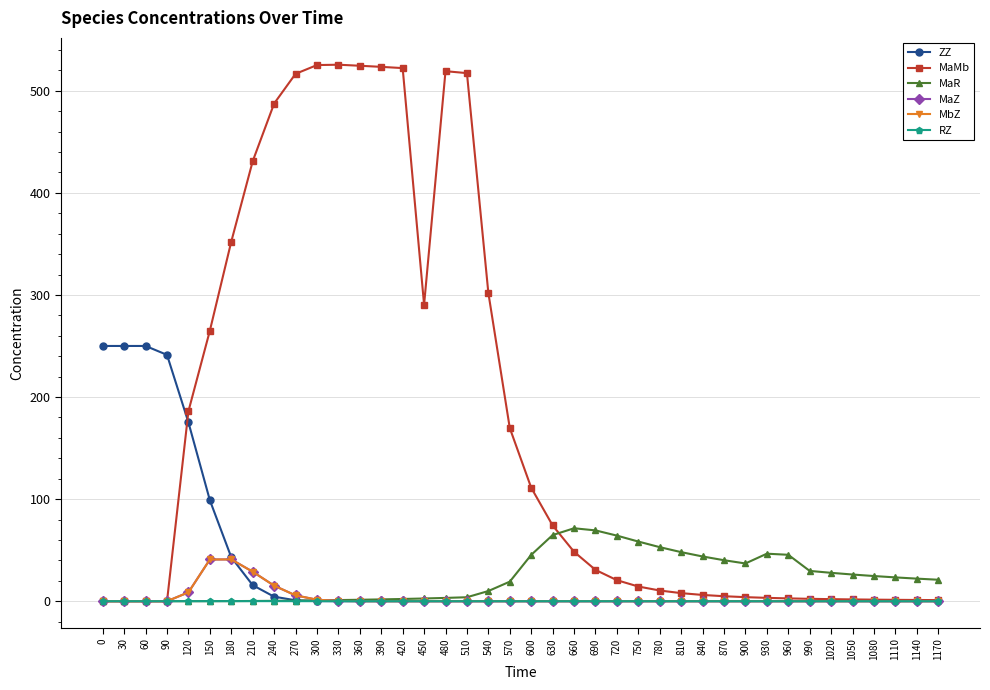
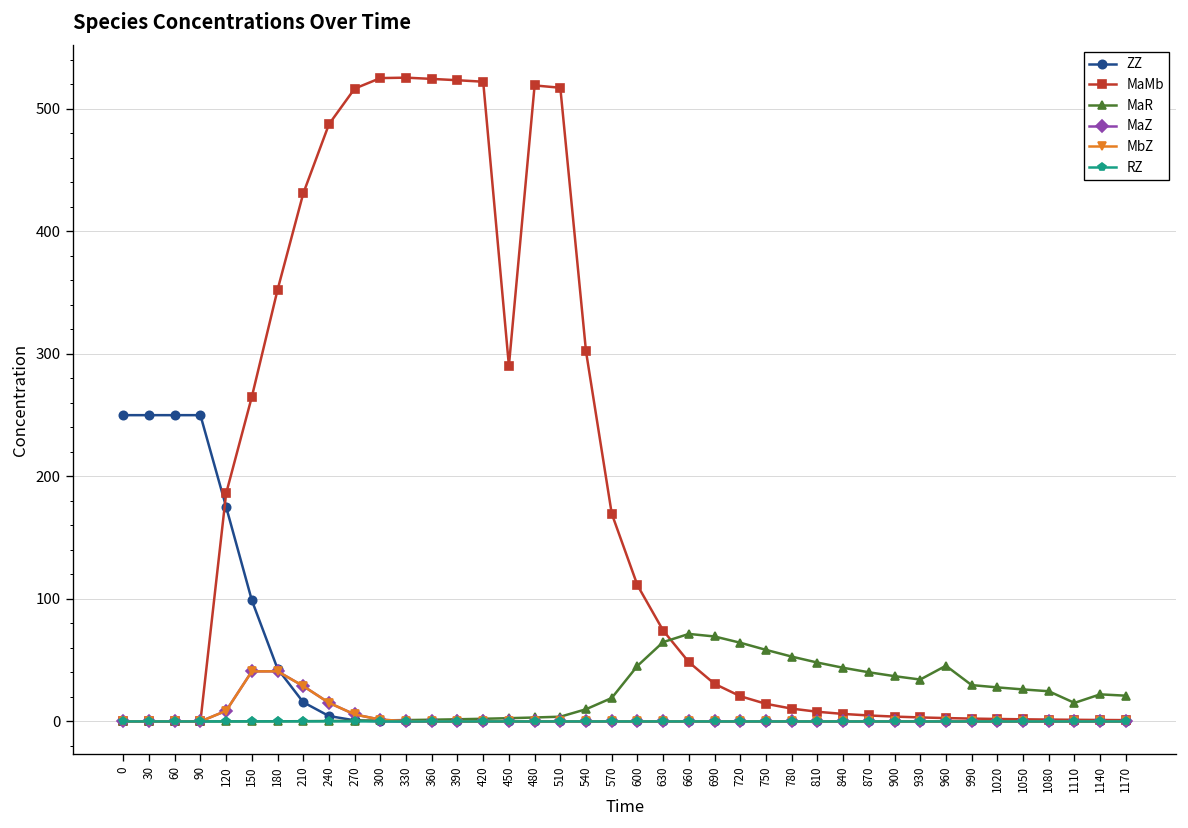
ZZ, 90: 241 -> 250
MaR, 930: 47 -> 34
MaR, 1110: 23 -> 15
